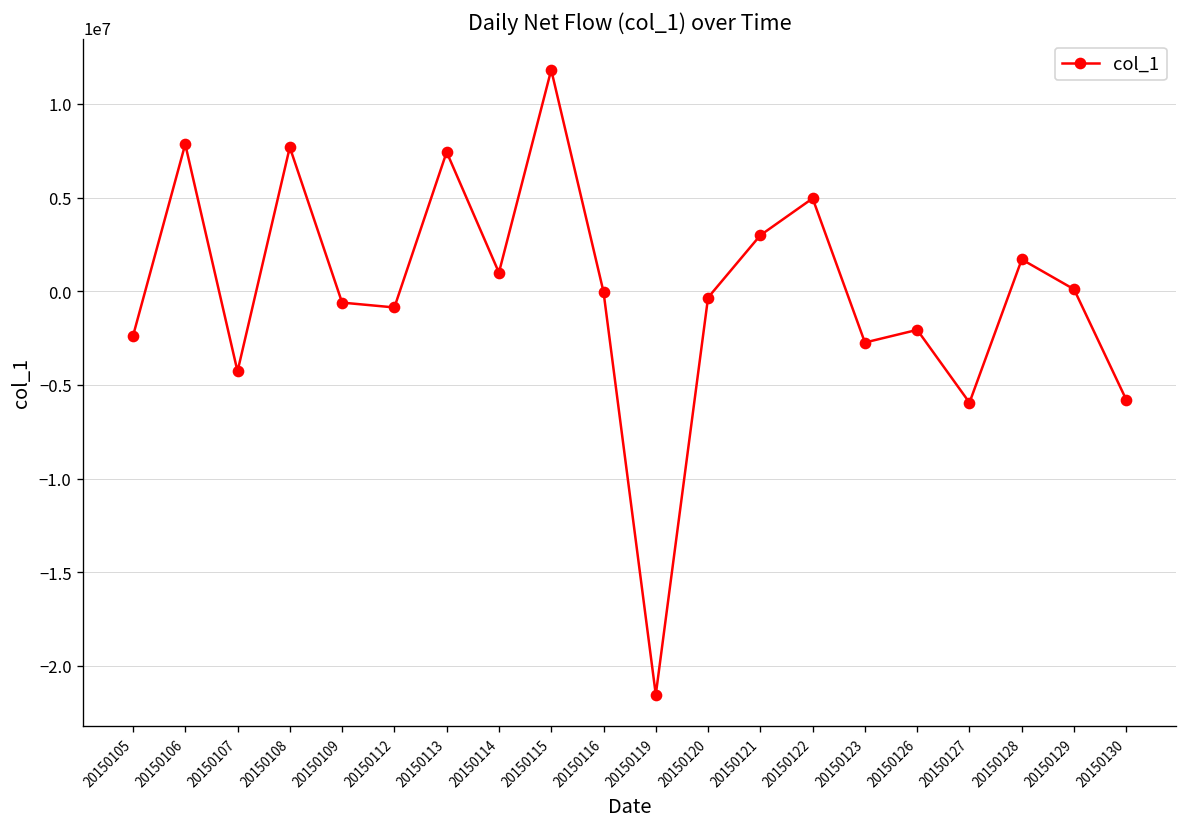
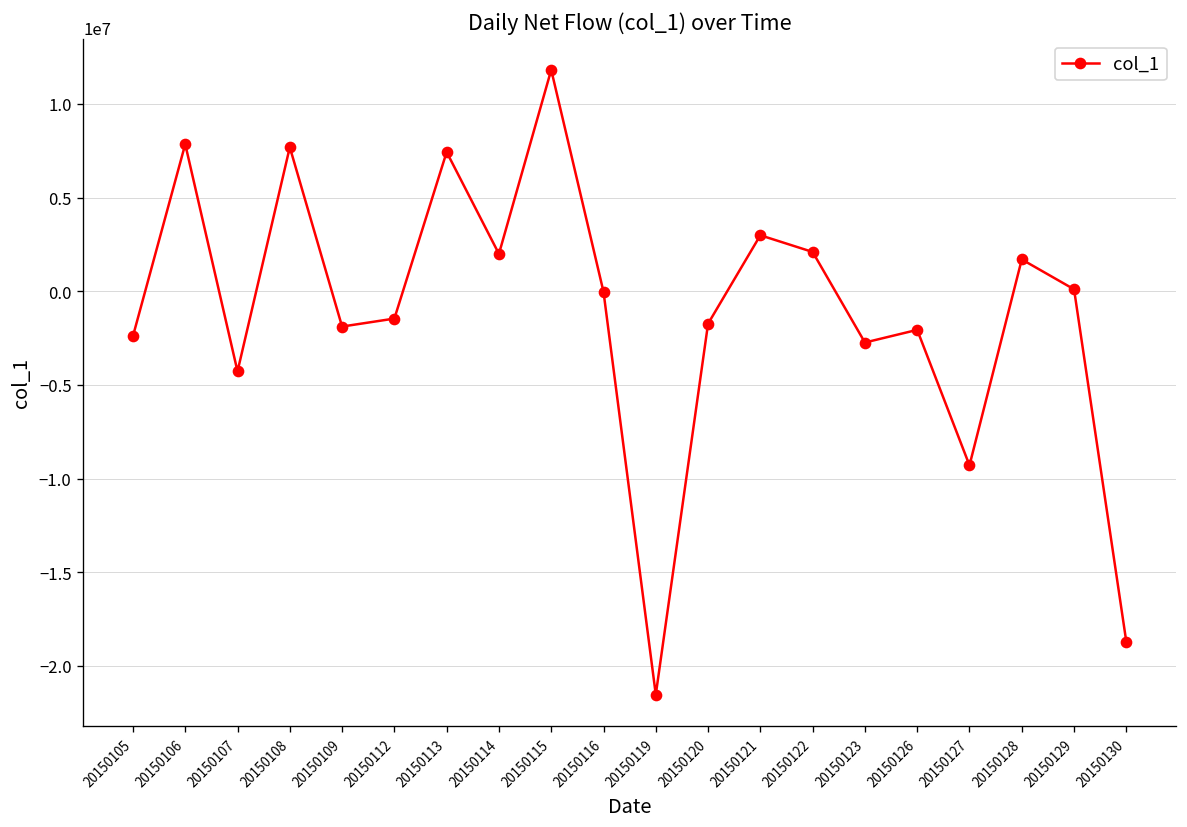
20150109: -600000 -> -1900000
20150112: -900000 -> -1500000
20150114: 1000000 -> 2000000
20150120: -300000 -> -1700000
20150122: 5000000 -> 2100000
20150127: -5900000 -> -9300000
20150130: -5800000 -> -18700000
